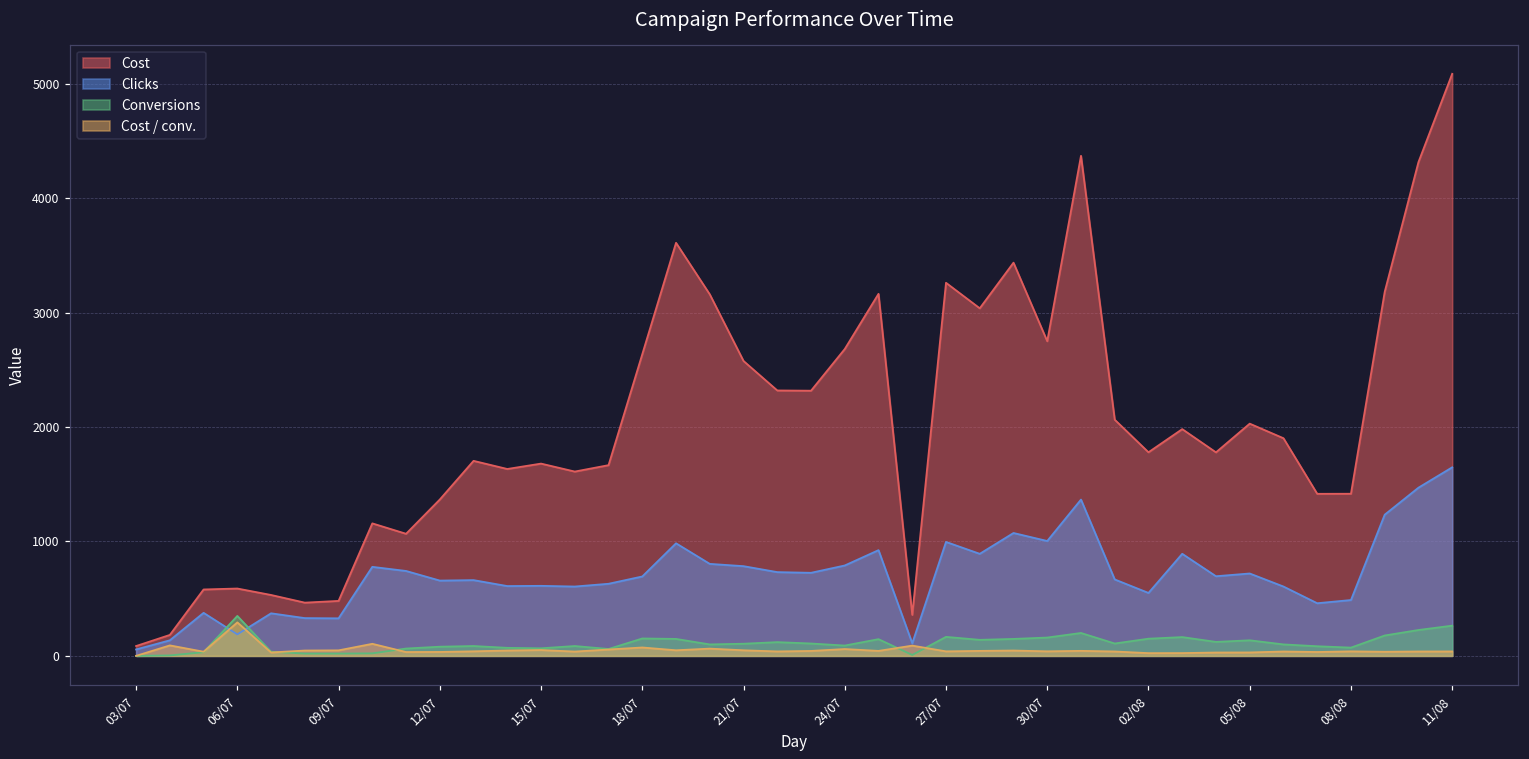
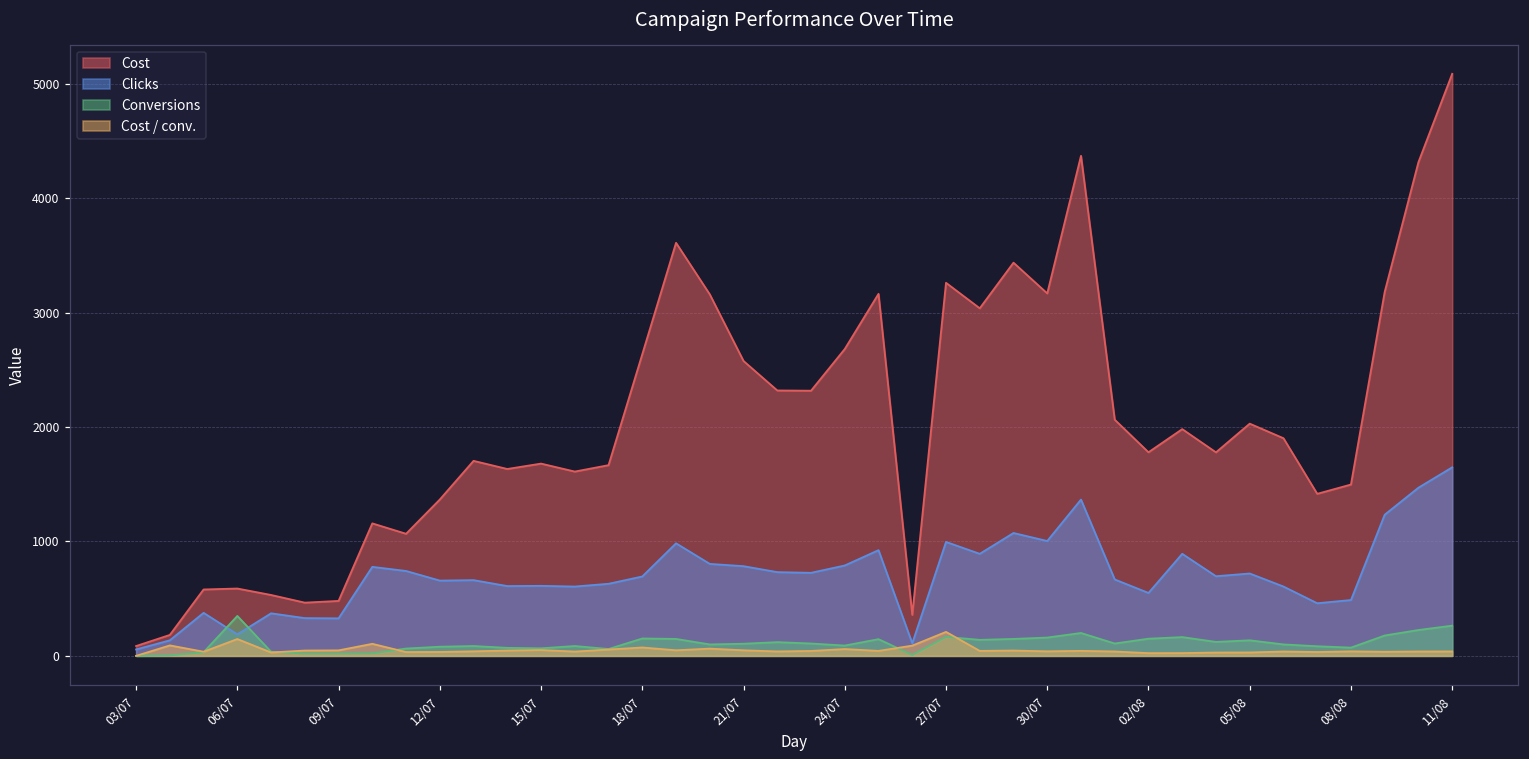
Cost / conv., 06/07: 290 -> 150
Cost / conv., 27/07: 40 -> 210
Cost, 30/07: 2750 -> 3170
Cost, 08/08: 1420 -> 1500
